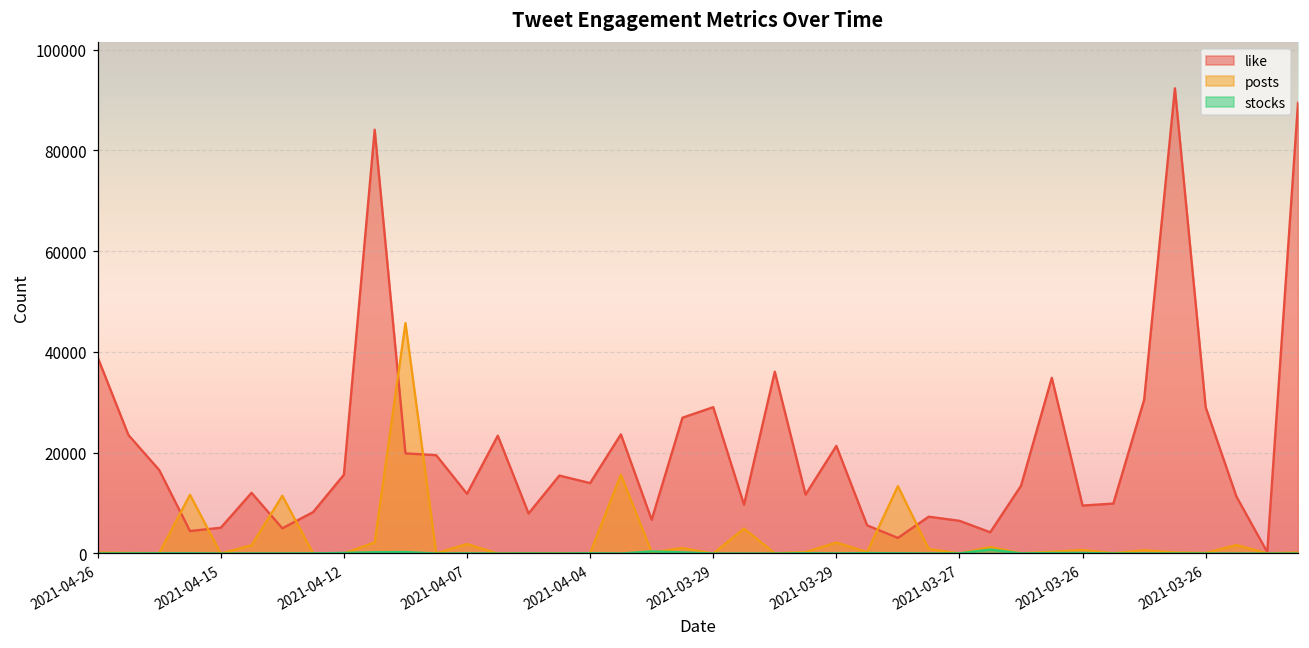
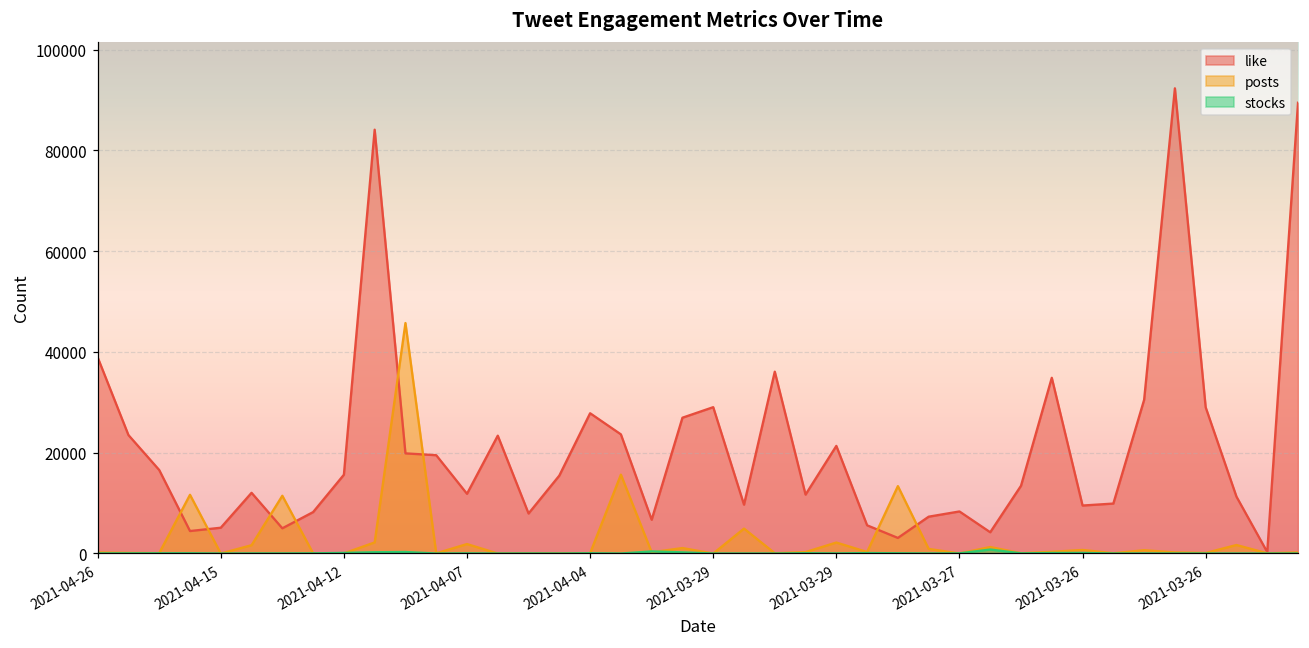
like, 2021-04-04: 14000 -> 28000
like, 2021-03-27: 6000 -> 8000
